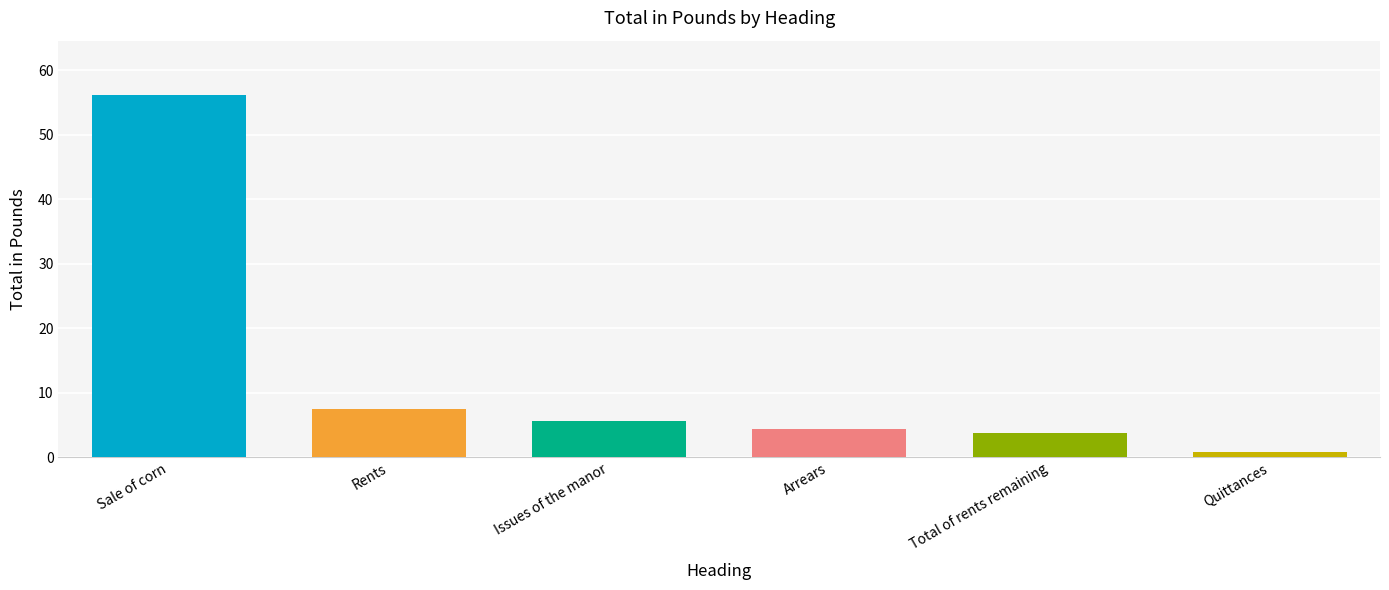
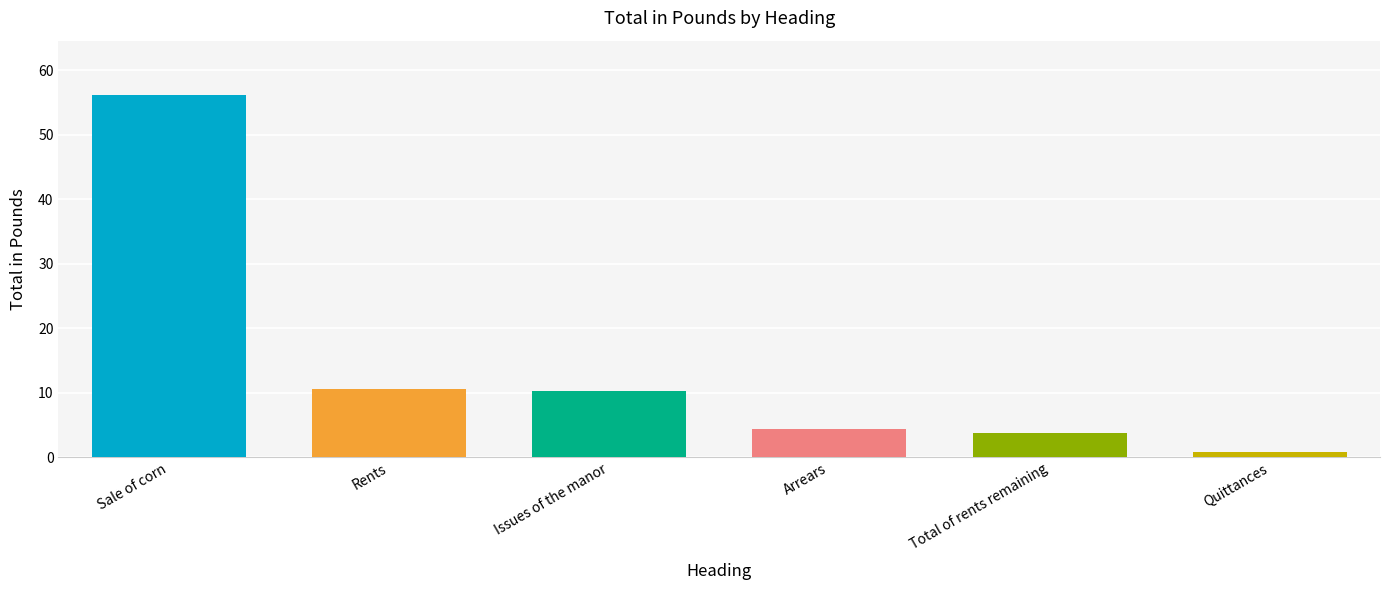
Rents: 7 -> 11
Issues of the manor: 6 -> 10
